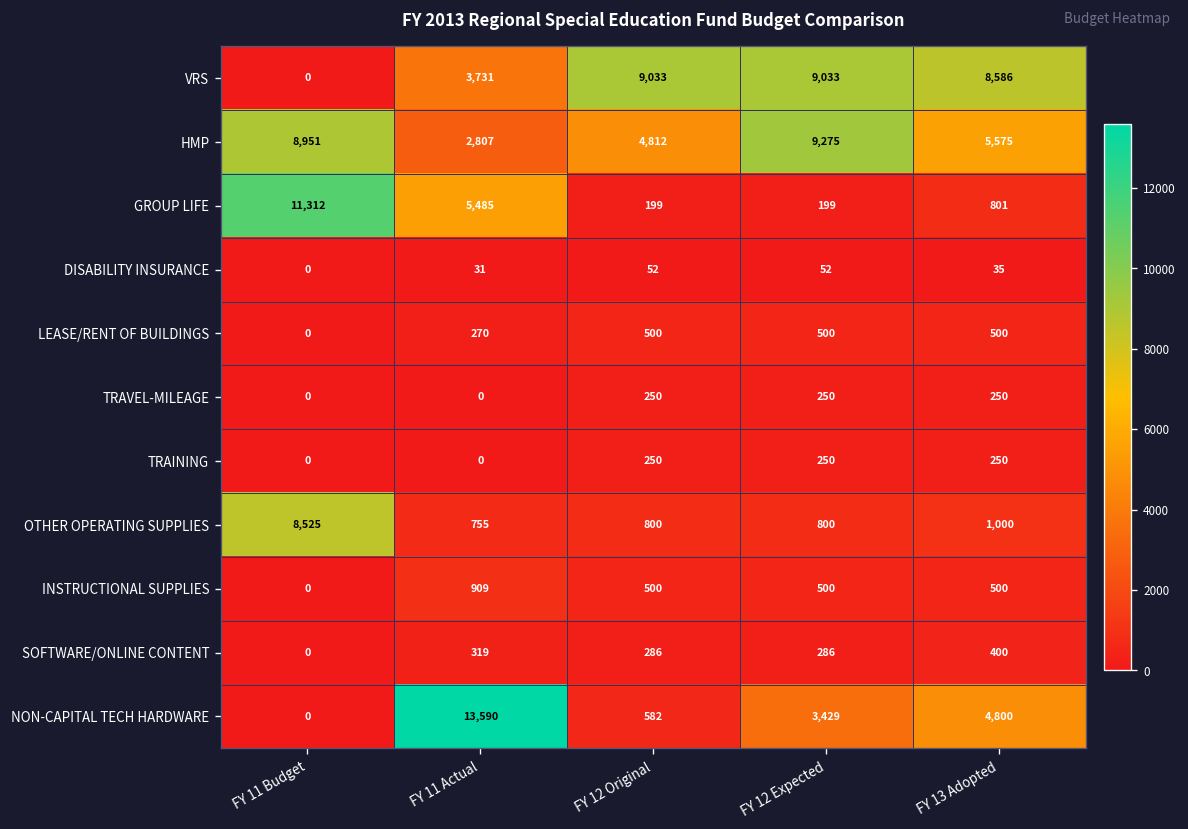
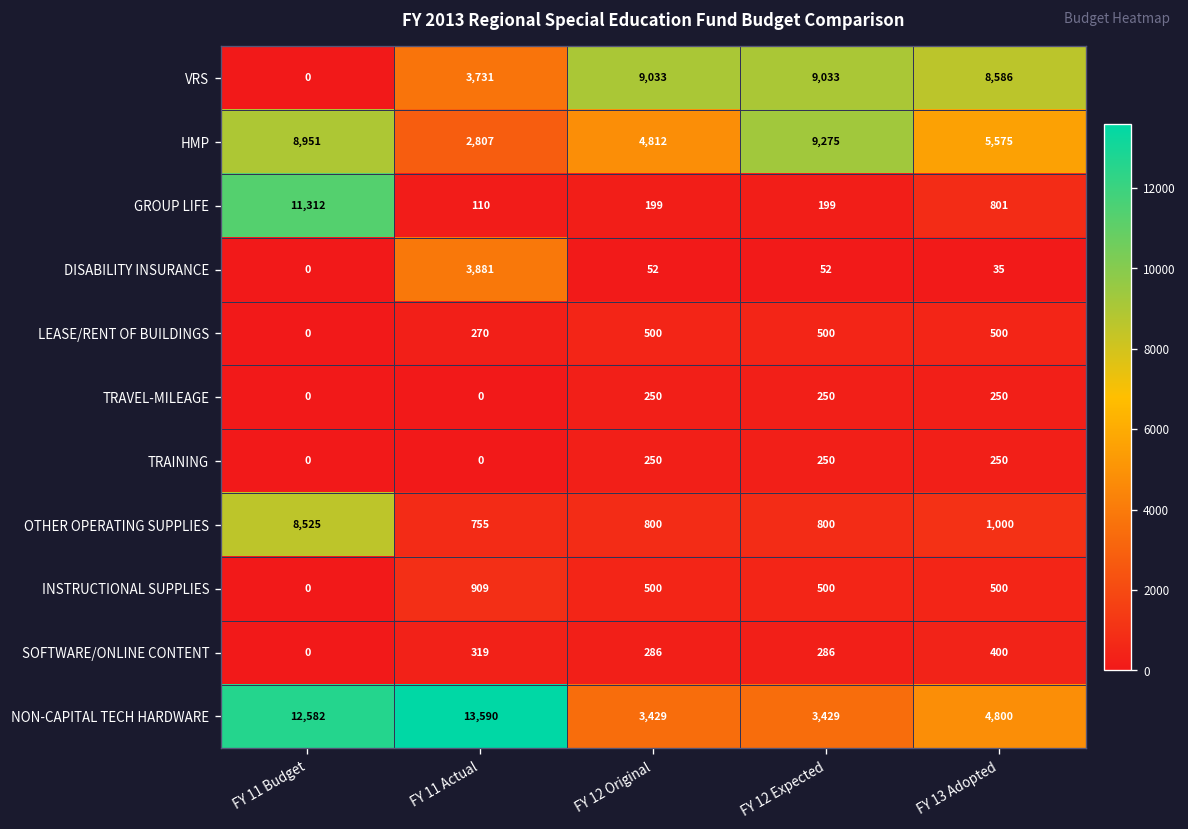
GROUP LIFE, FY 11 Actual: 5,485 -> 110
DISABILITY INSURANCE, FY 11 Actual: 31 -> 3,881
NON-CAPITAL TECH HARDWARE, FY 11 Budget: 0 -> 12,582
NON-CAPITAL TECH HARDWARE, FY 12 Original: 582 -> 3,429
